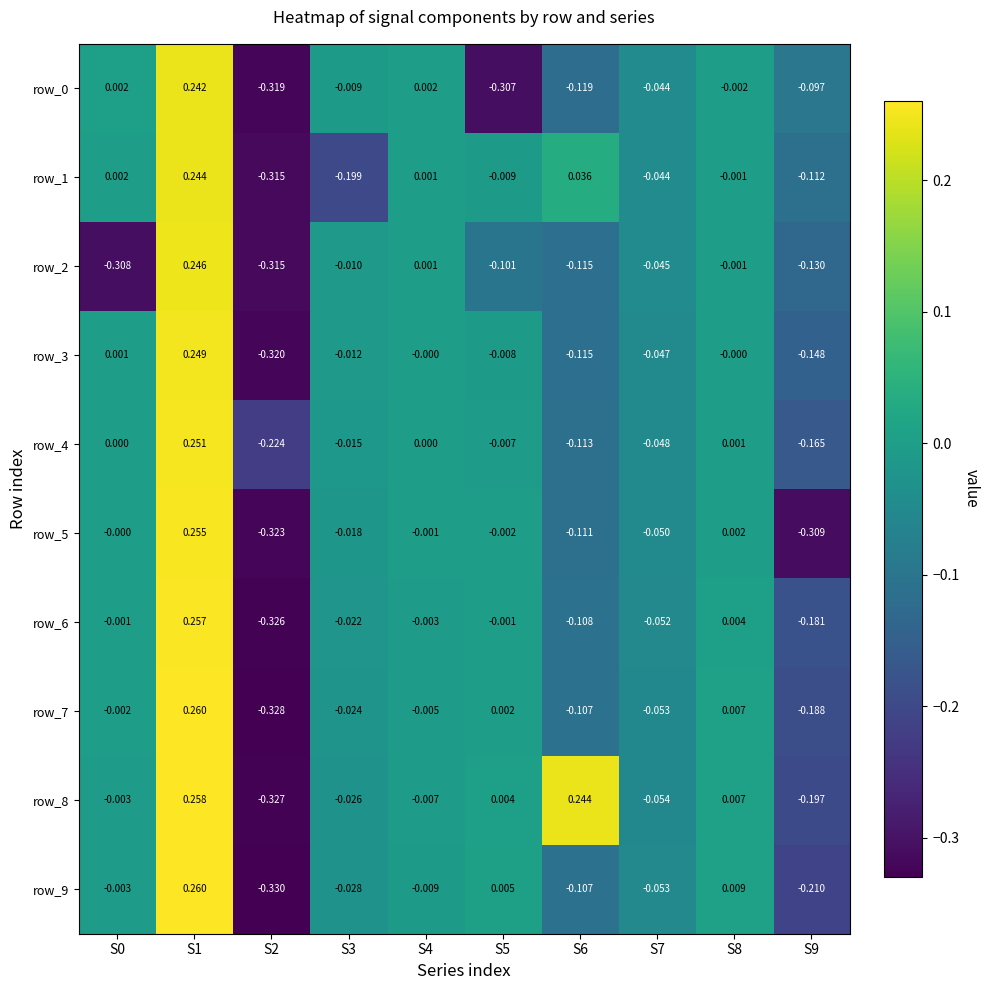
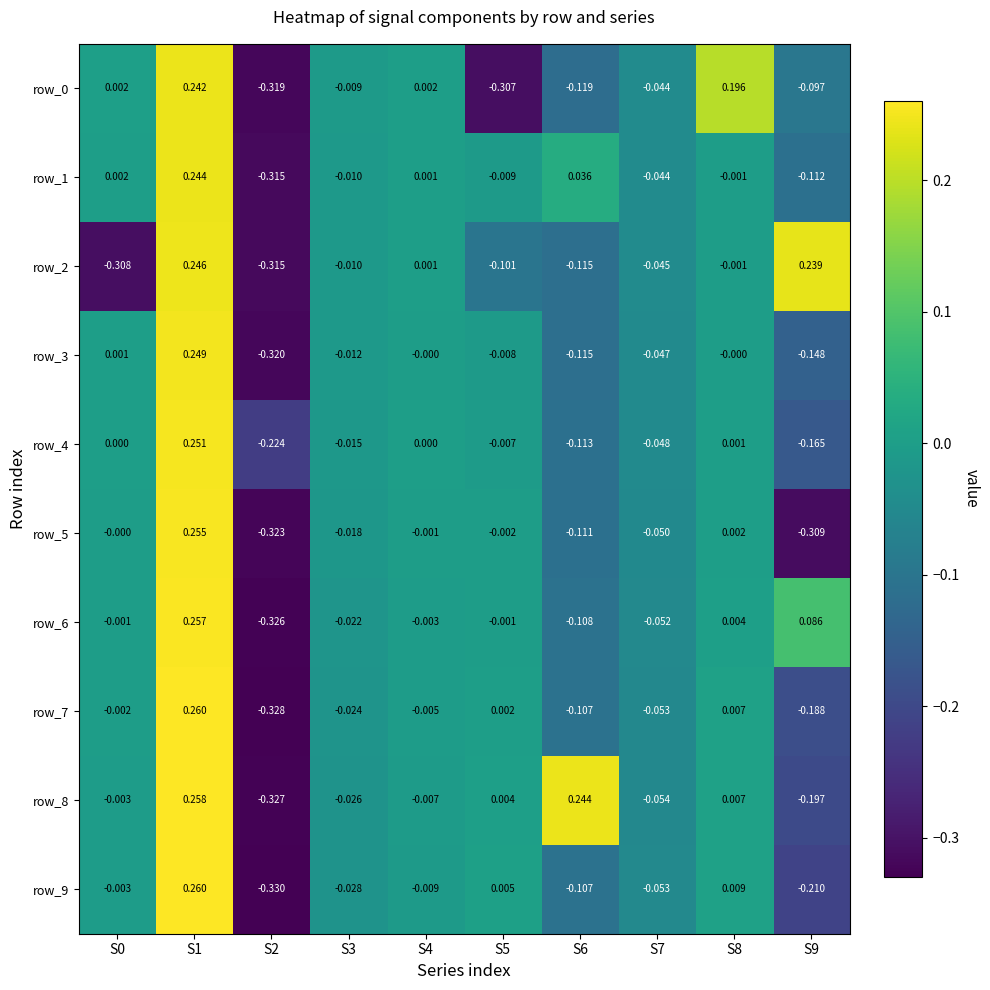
row_0, S8: -0.002 -> 0.196
row_1, S3: -0.199 -> -0.010
row_2, S9: -0.130 -> 0.239
row_6, S9: -0.181 -> 0.086
